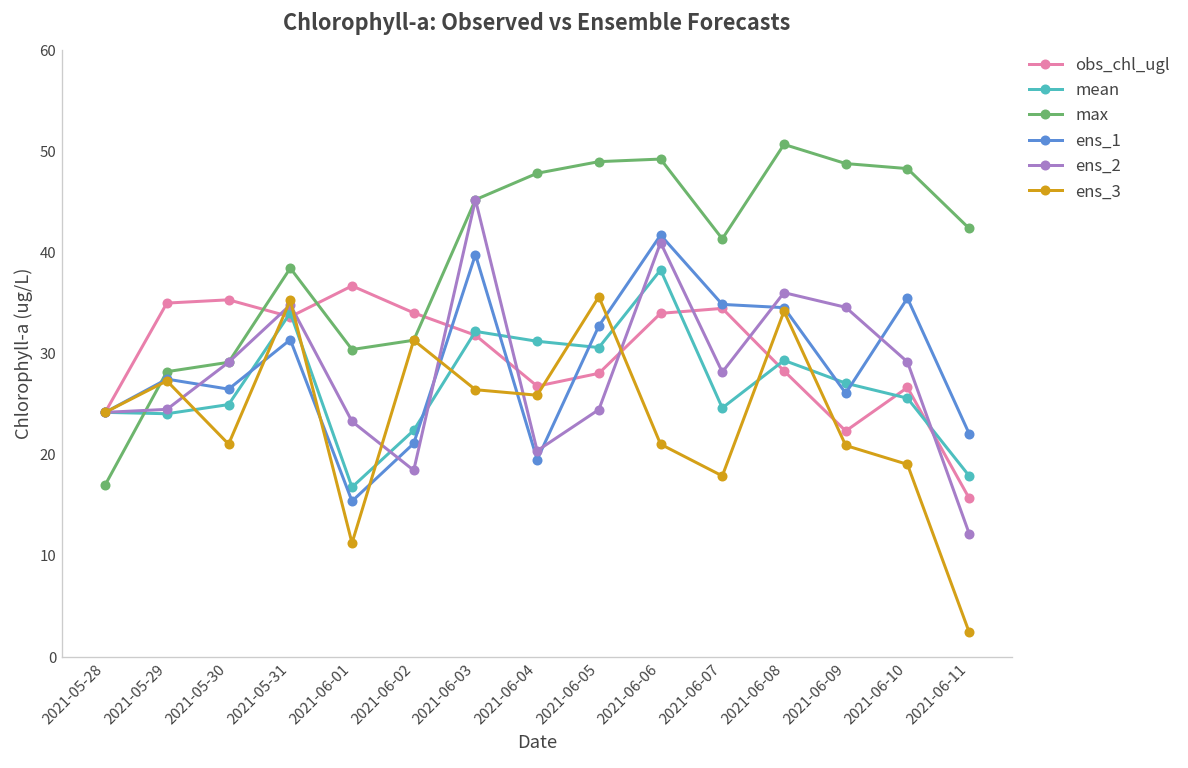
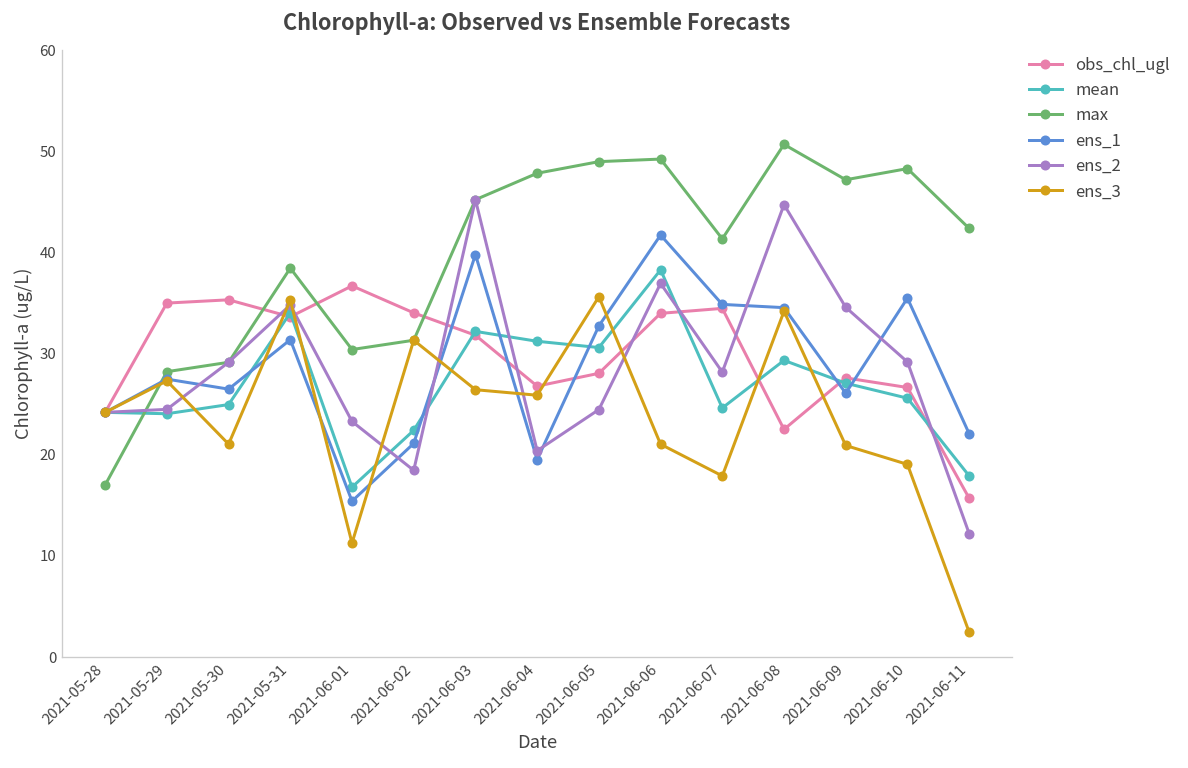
ens_2, 2021-06-06: 41 -> 37
obs_chl_ugl, 2021-06-08: 28 -> 23
ens_2, 2021-06-08: 36 -> 45
obs_chl_ugl, 2021-06-09: 22 -> 28
max, 2021-06-09: 49 -> 47
